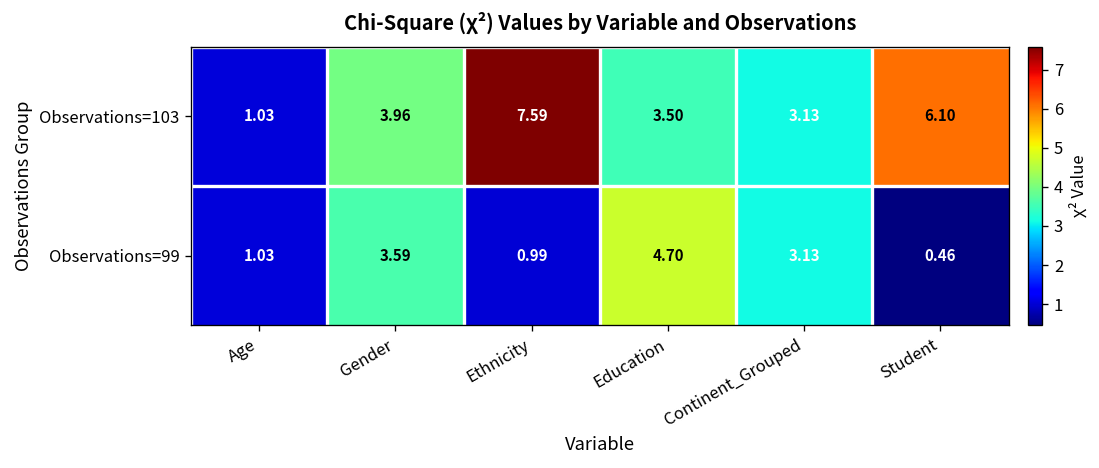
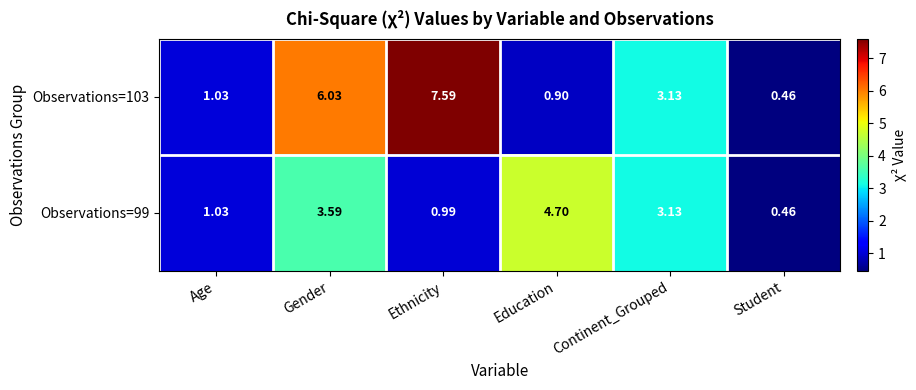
Observations=103, Gender: 3.96 -> 6.03
Observations=103, Education: 3.50 -> 0.90
Observations=103, Student: 6.10 -> 0.46
